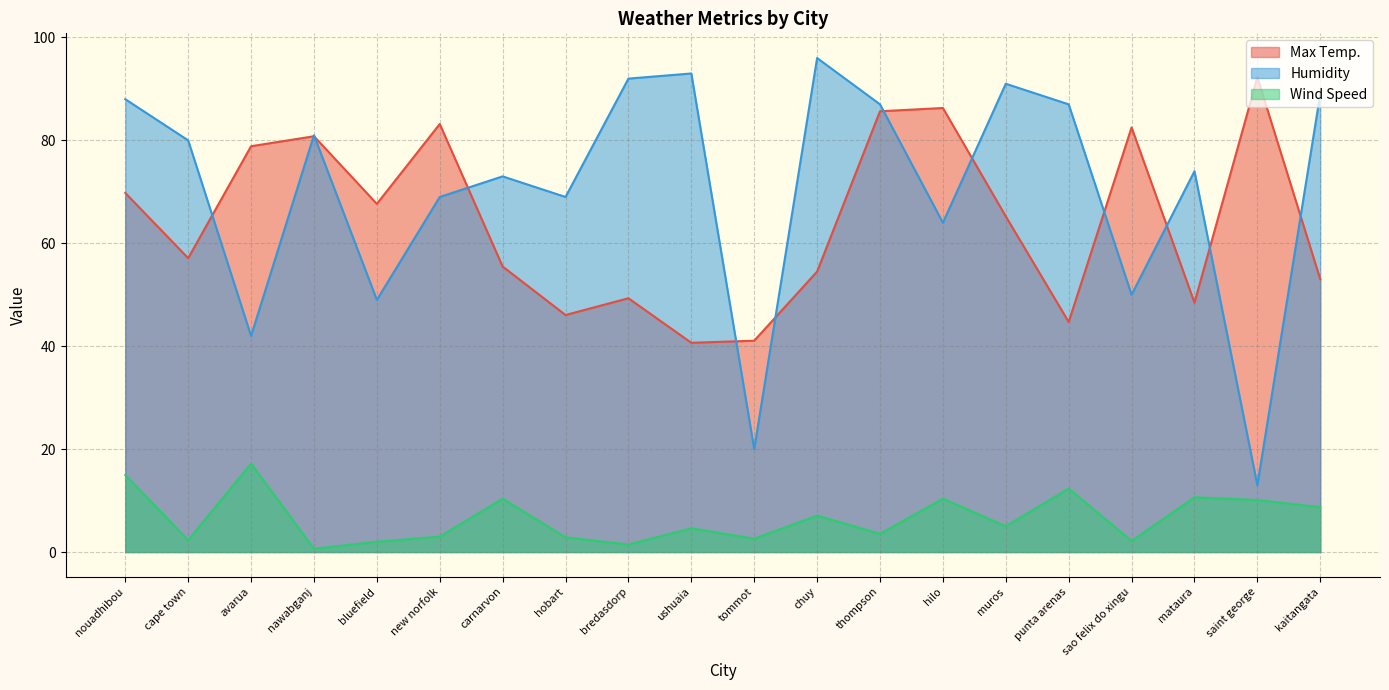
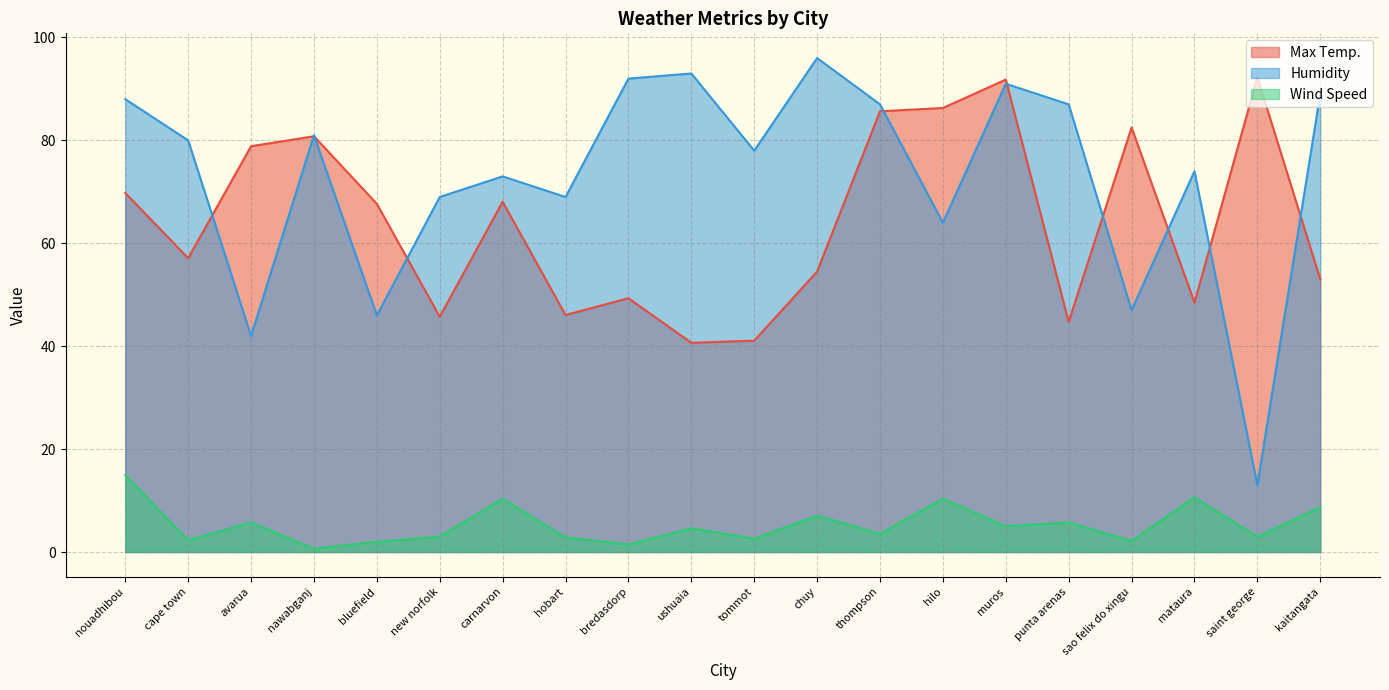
Wind Speed, avarua: 17 -> 6
Humidity, bluefield: 49 -> 46
Max Temp., new norfolk: 83 -> 46
Max Temp., carnarvon: 55 -> 68
Humidity, tommot: 20 -> 78
Max Temp., muros: 65 -> 92
Wind Speed, punta arenas: 12 -> 6
Humidity, sao felix do xingu: 50 -> 47
Wind Speed, saint george: 10 -> 3
